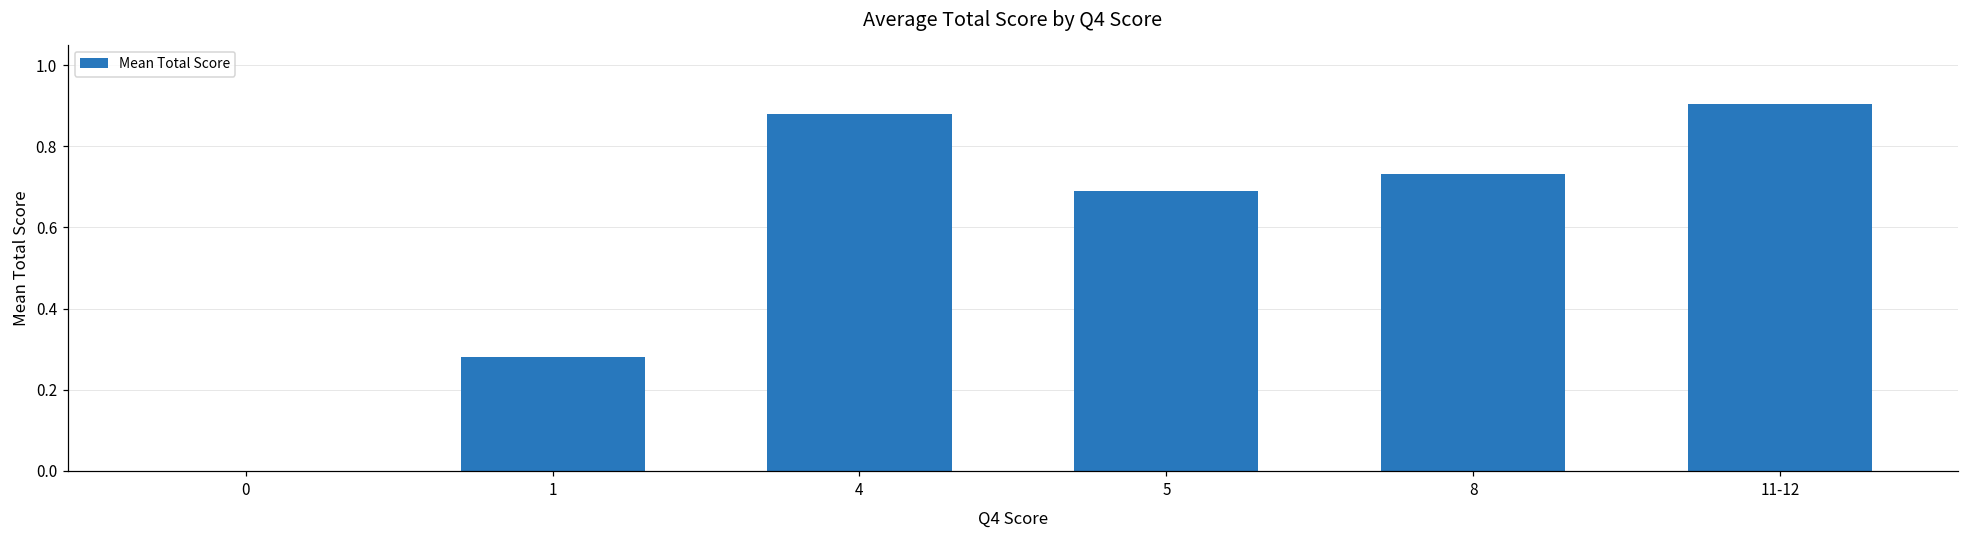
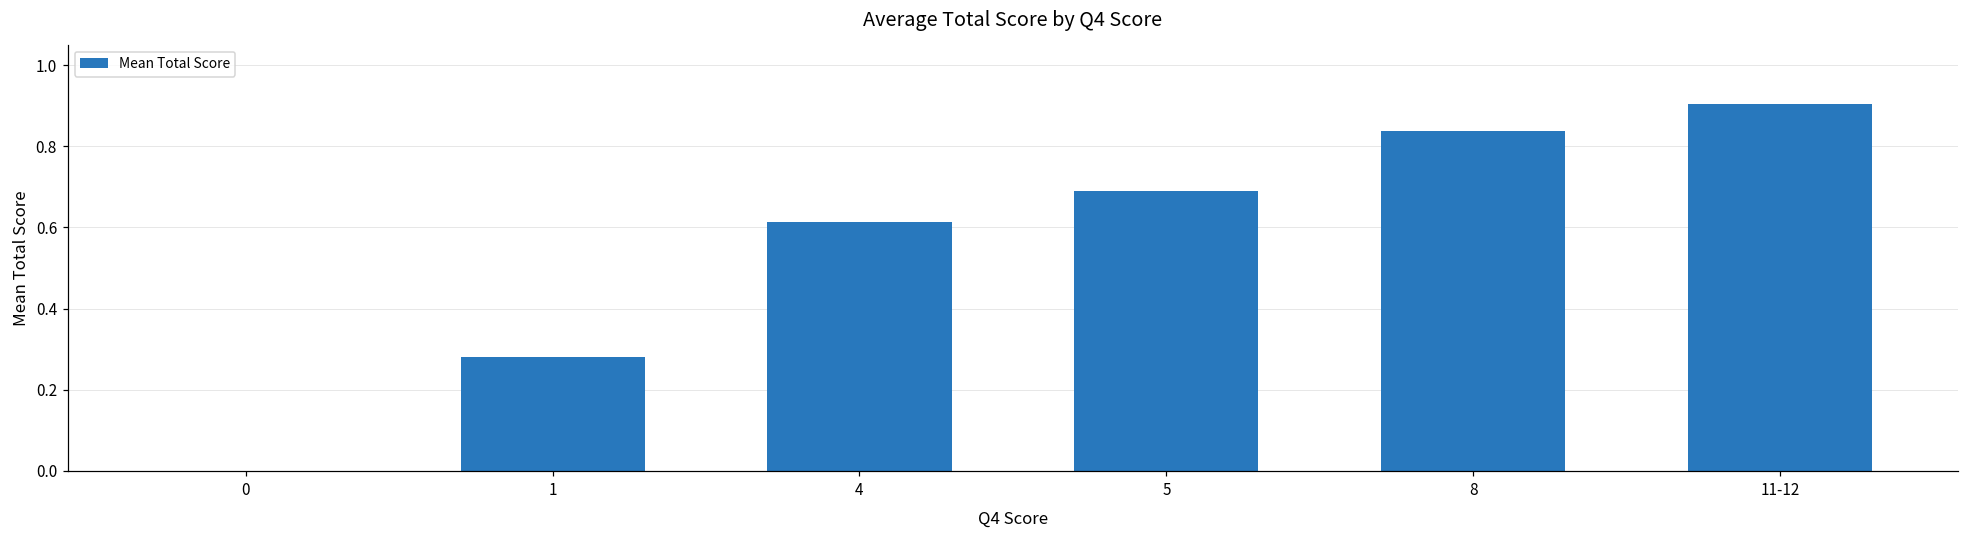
4: 0.88 -> 0.61
8: 0.73 -> 0.84
